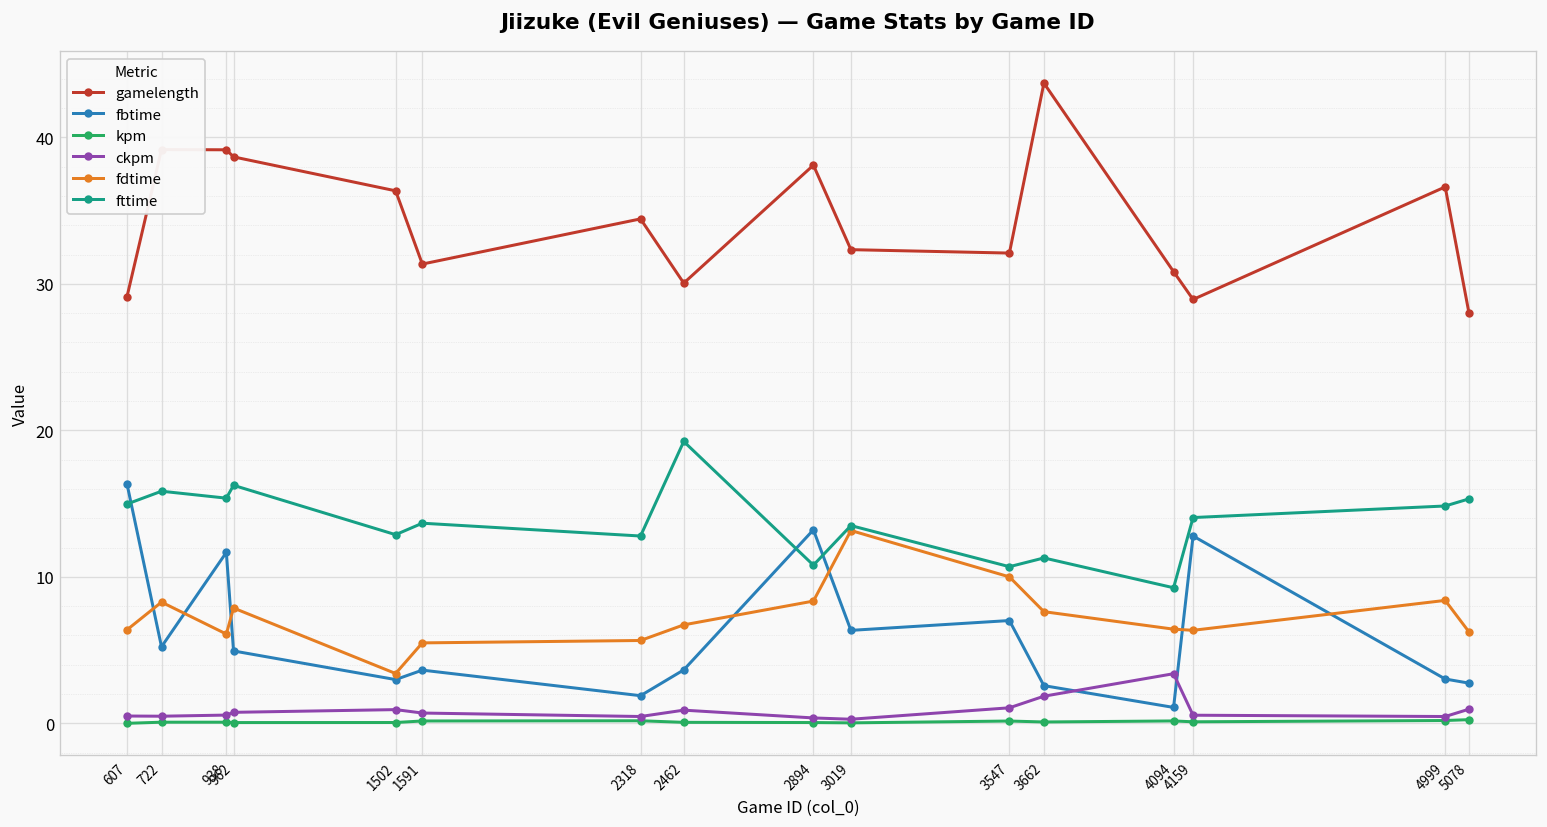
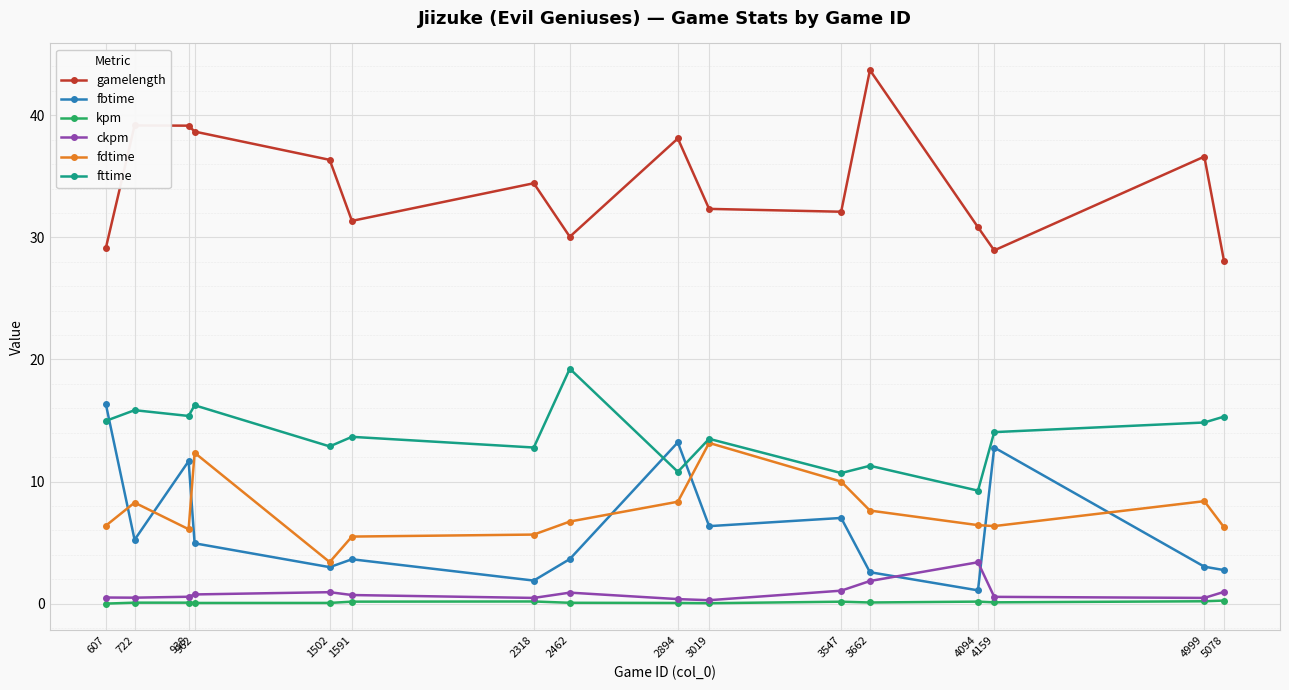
fdtime, 962: 7.9 -> 12.4
